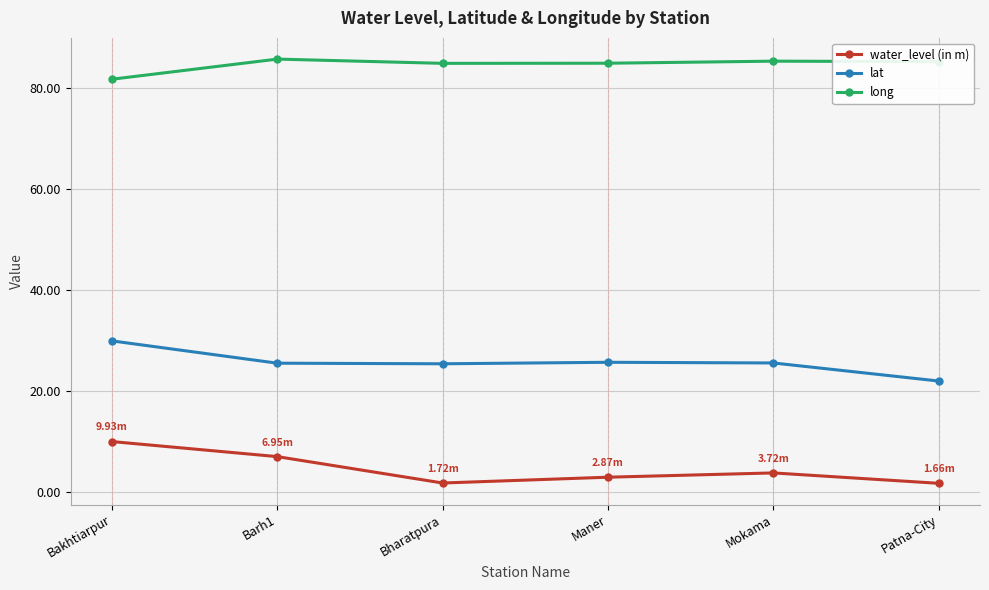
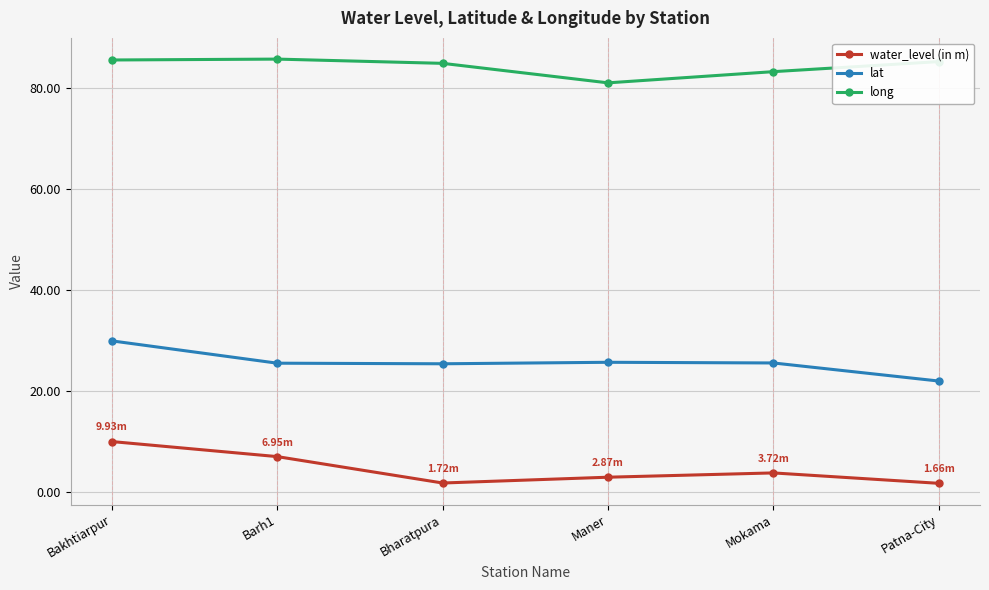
long, Bakhtiarpur: 82 -> 86
long, Maner: 85 -> 81
long, Mokama: 85 -> 83
